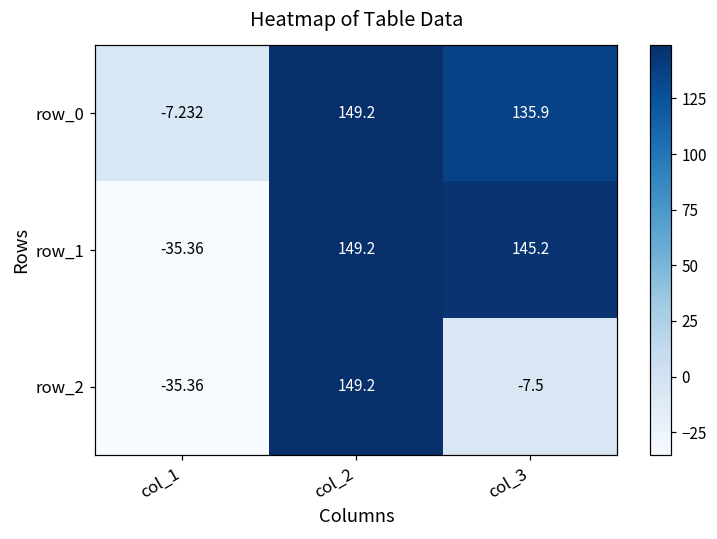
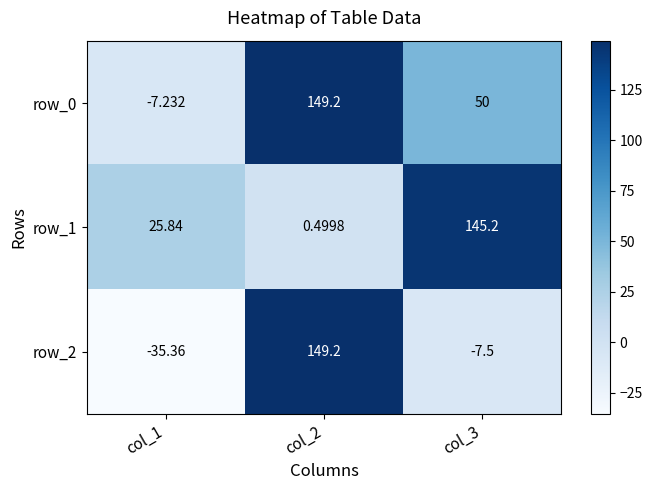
row_0, col_3: 135.9 -> 50
row_1, col_1: -35.36 -> 25.84
row_1, col_2: 149.2 -> 0.4998
